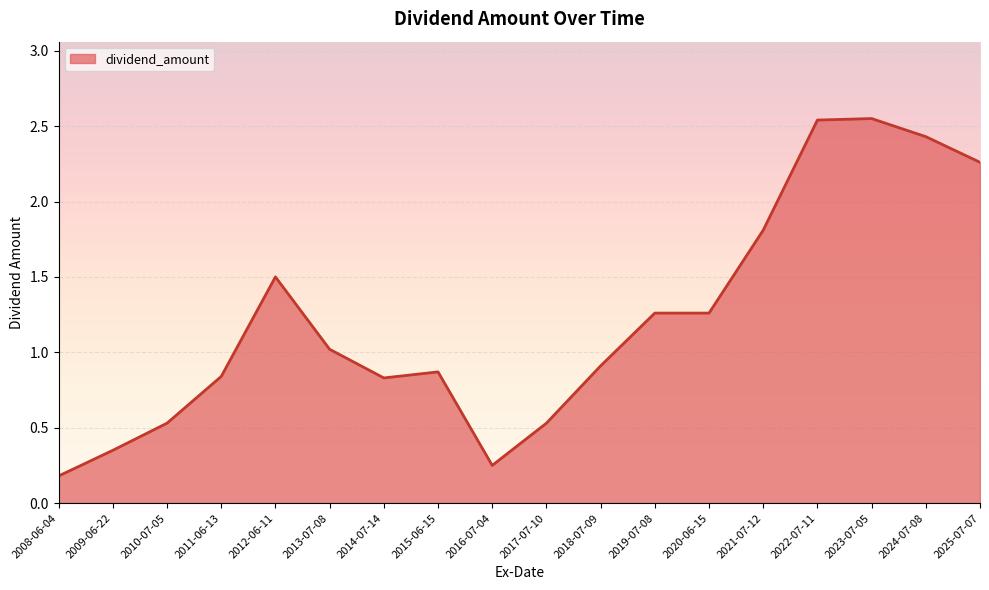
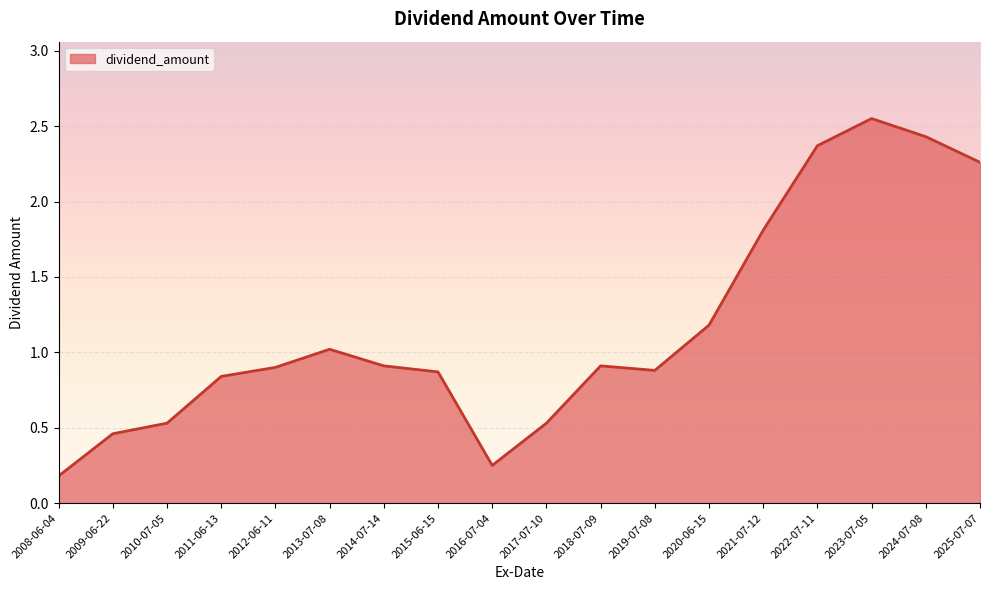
2009-06-22: 0.35 -> 0.46
2012-06-11: 1.5 -> 0.9
2014-07-14: 0.83 -> 0.91
2019-07-08: 1.26 -> 0.88
2020-06-15: 1.26 -> 1.18
2022-07-11: 2.54 -> 2.37
